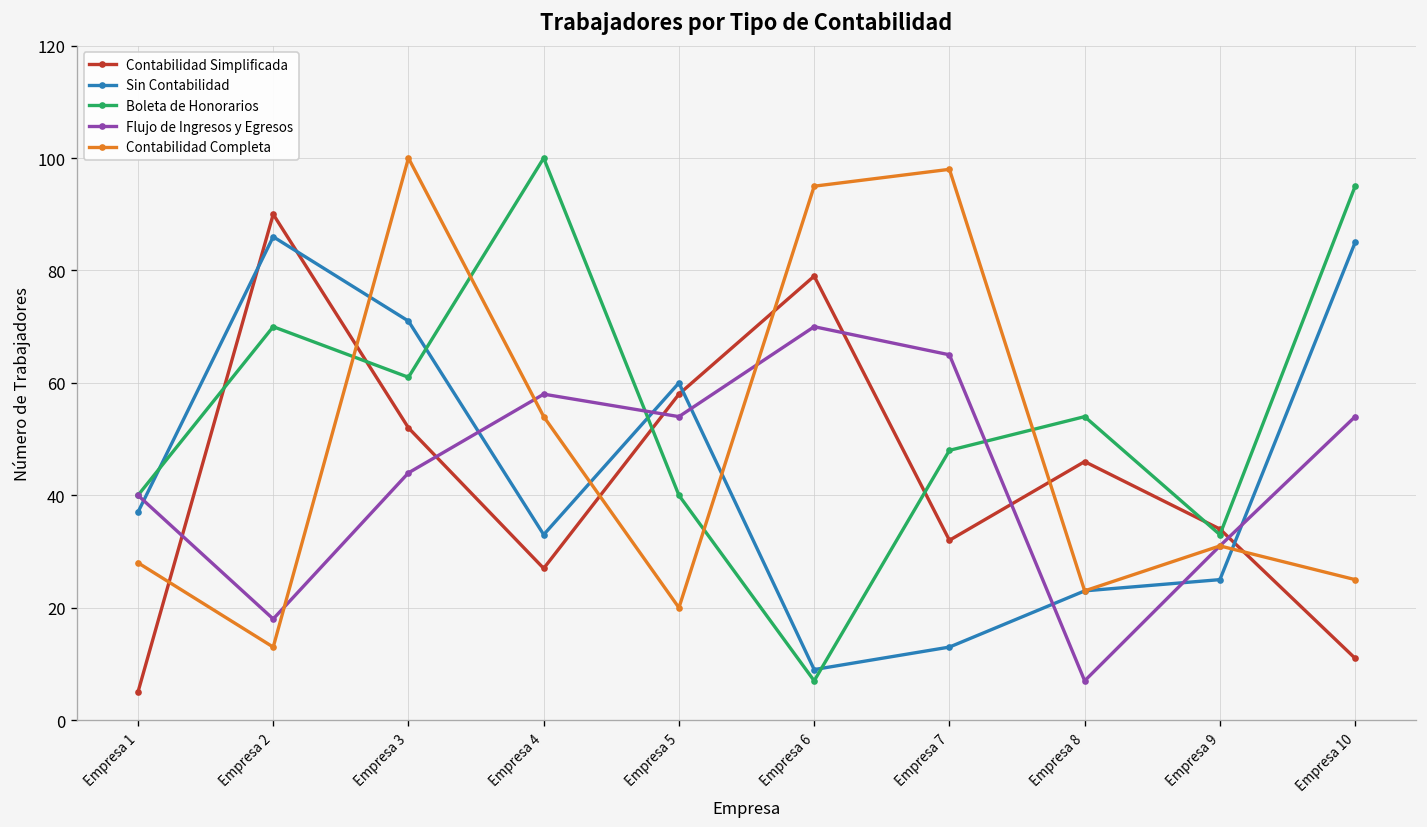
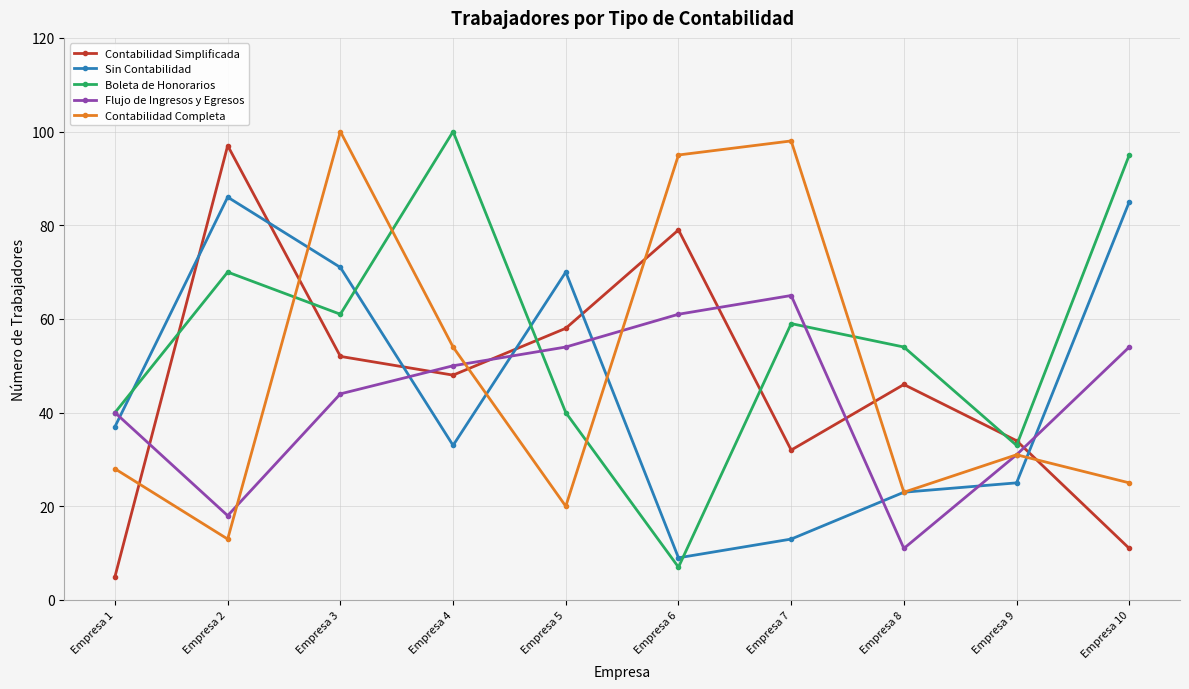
Contabilidad Simplificada, Empresa 2: 90 -> 97
Contabilidad Simplificada, Empresa 4: 27 -> 48
Flujo de Ingresos y Egresos, Empresa 4: 58 -> 50
Sin Contabilidad, Empresa 5: 60 -> 70
Flujo de Ingresos y Egresos, Empresa 6: 70 -> 61
Boleta de Honorarios, Empresa 7: 48 -> 59
Flujo de Ingresos y Egresos, Empresa 8: 7 -> 11
